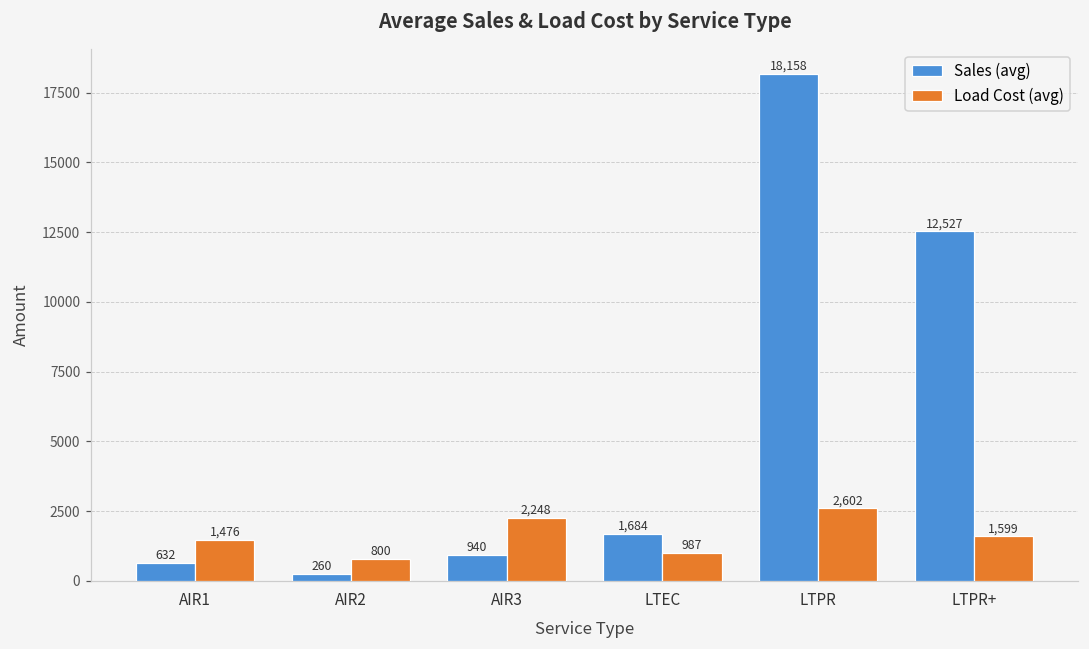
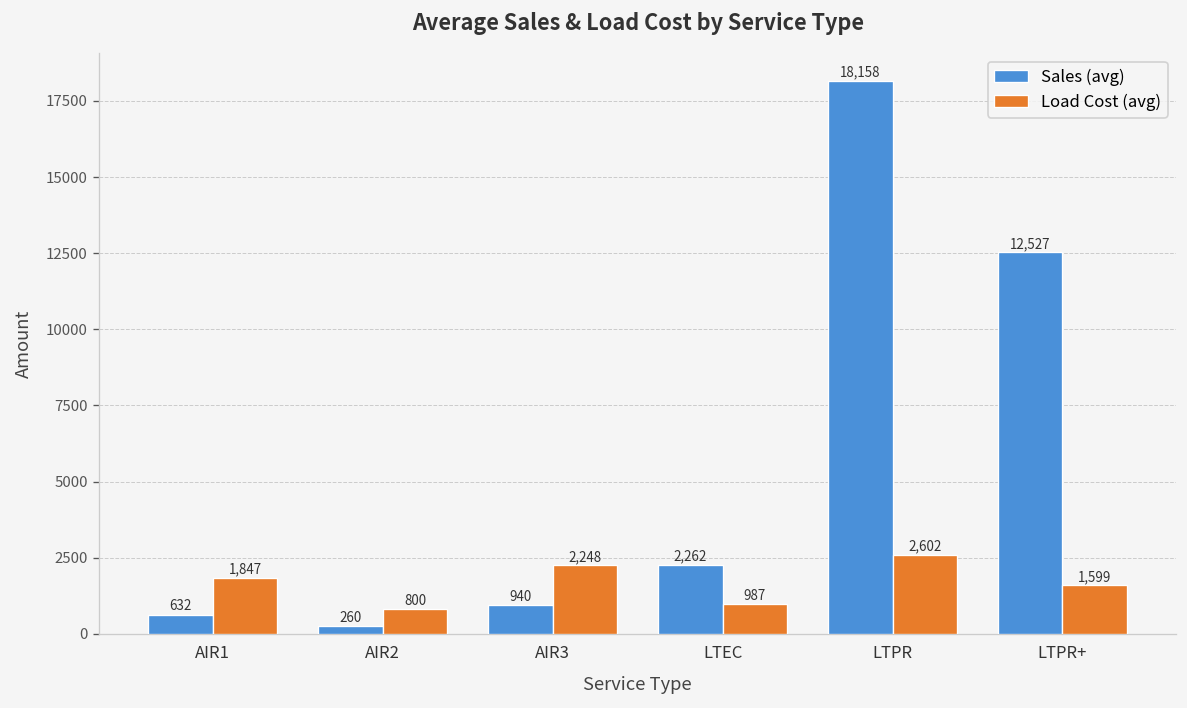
Load Cost (avg), AIR1: 1,476 -> 1,847
Sales (avg), LTEC: 1,684 -> 2,262
